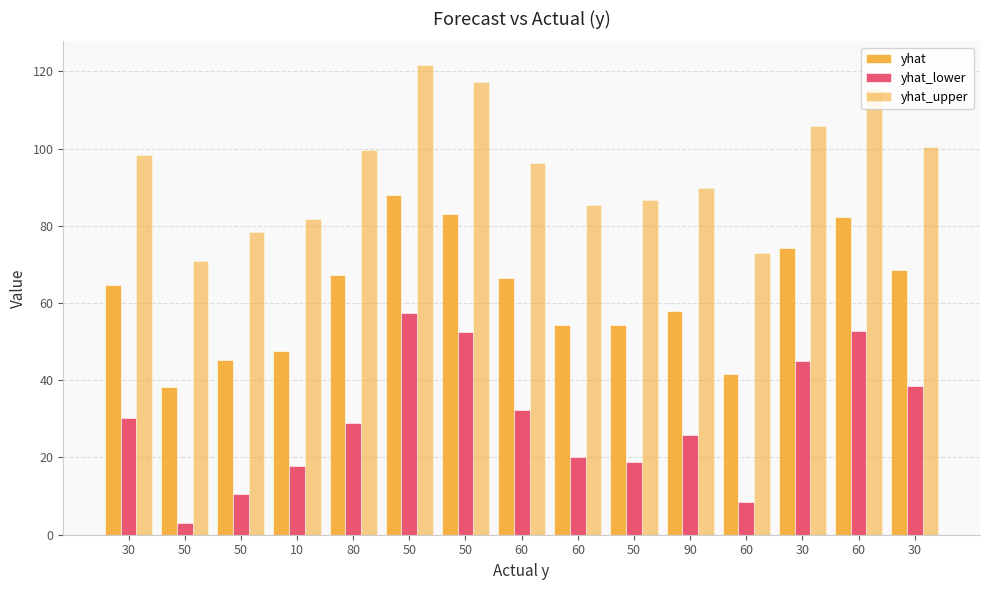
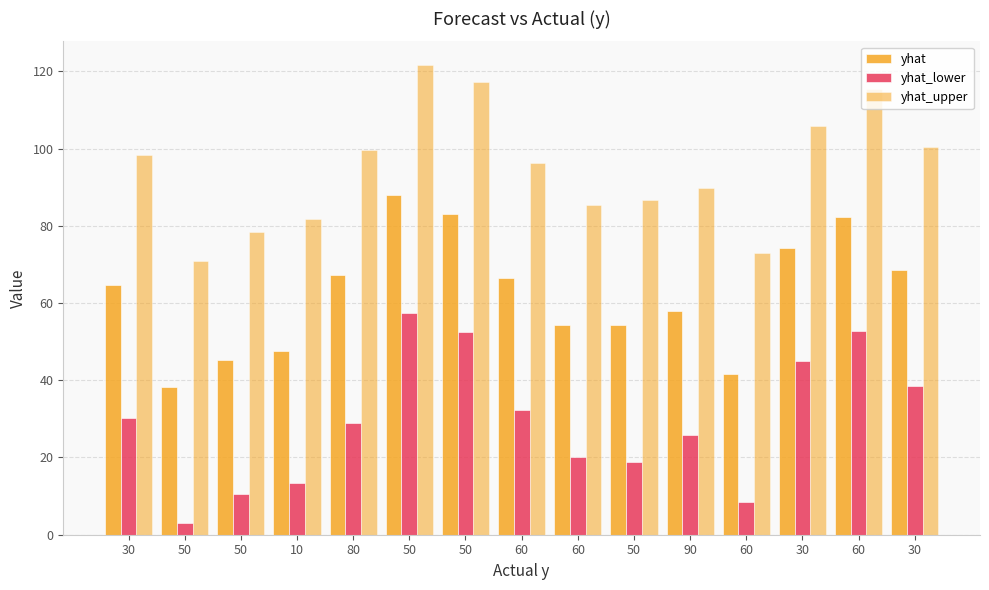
yhat_lower, 10: 18 -> 13
